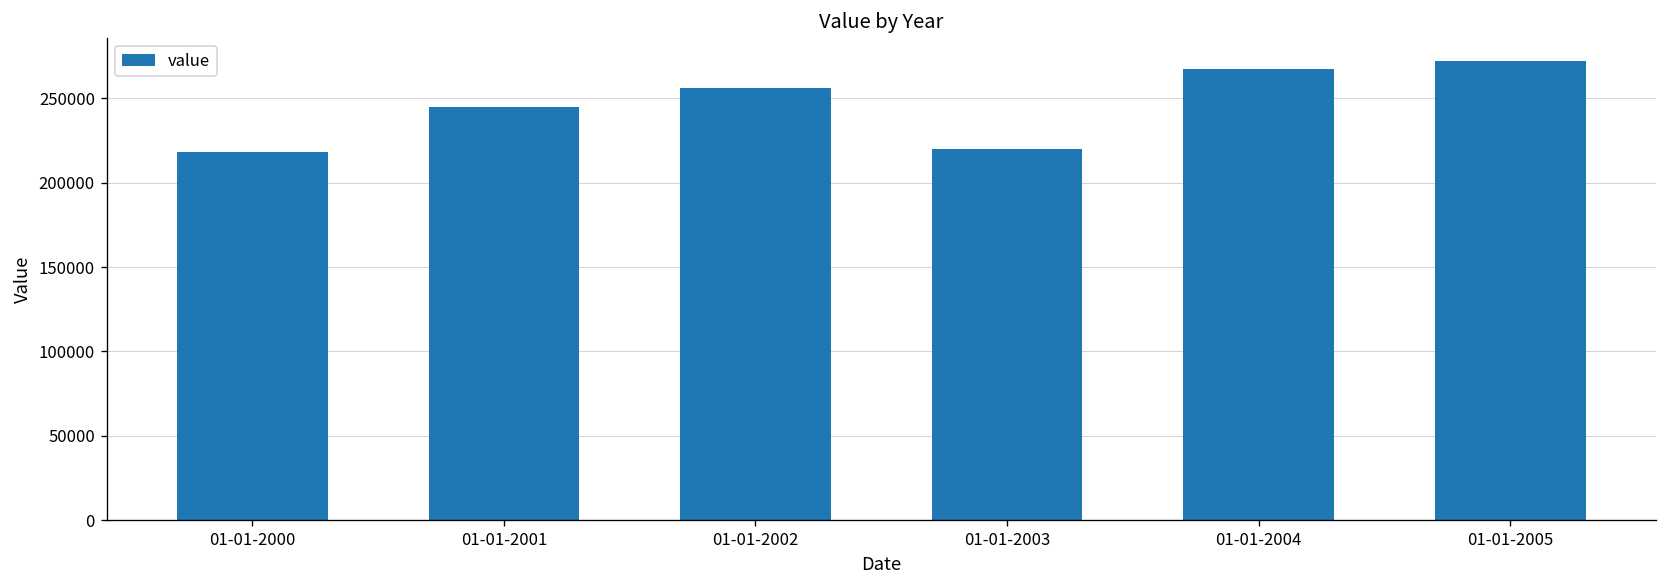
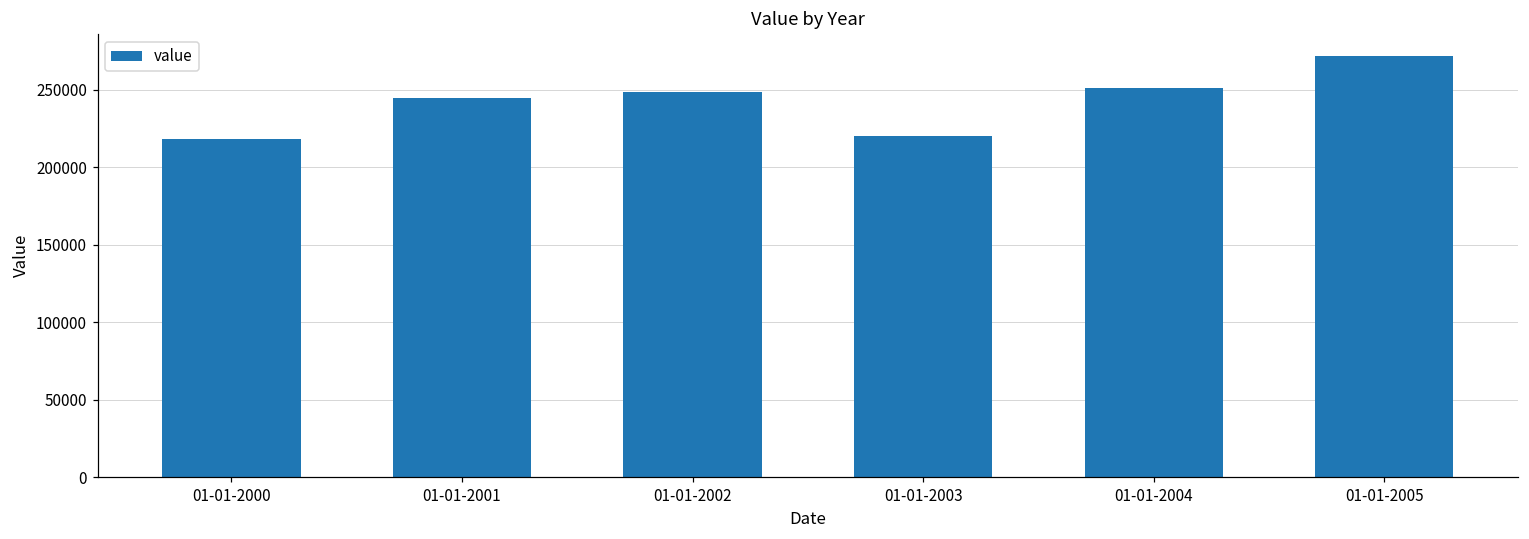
01-01-2002: 256000 -> 249000
01-01-2004: 267000 -> 251000
